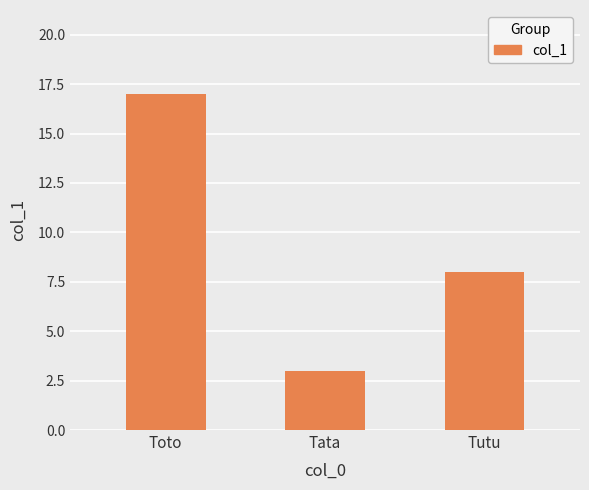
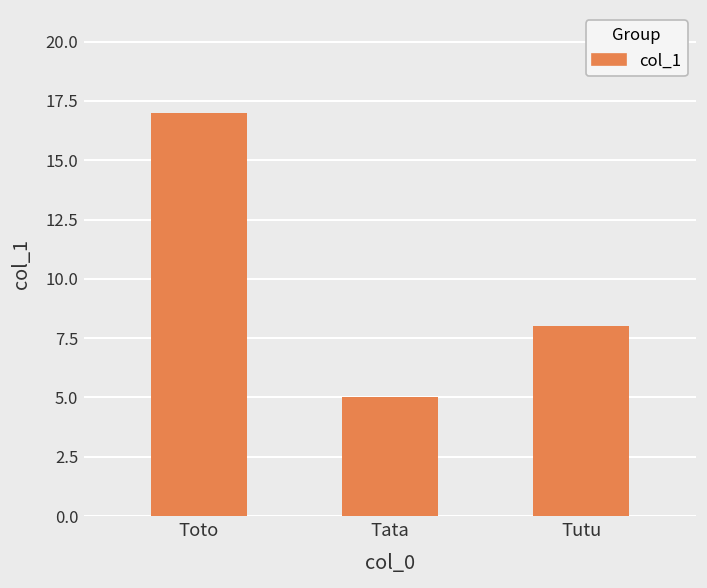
Tata: 3 -> 5
